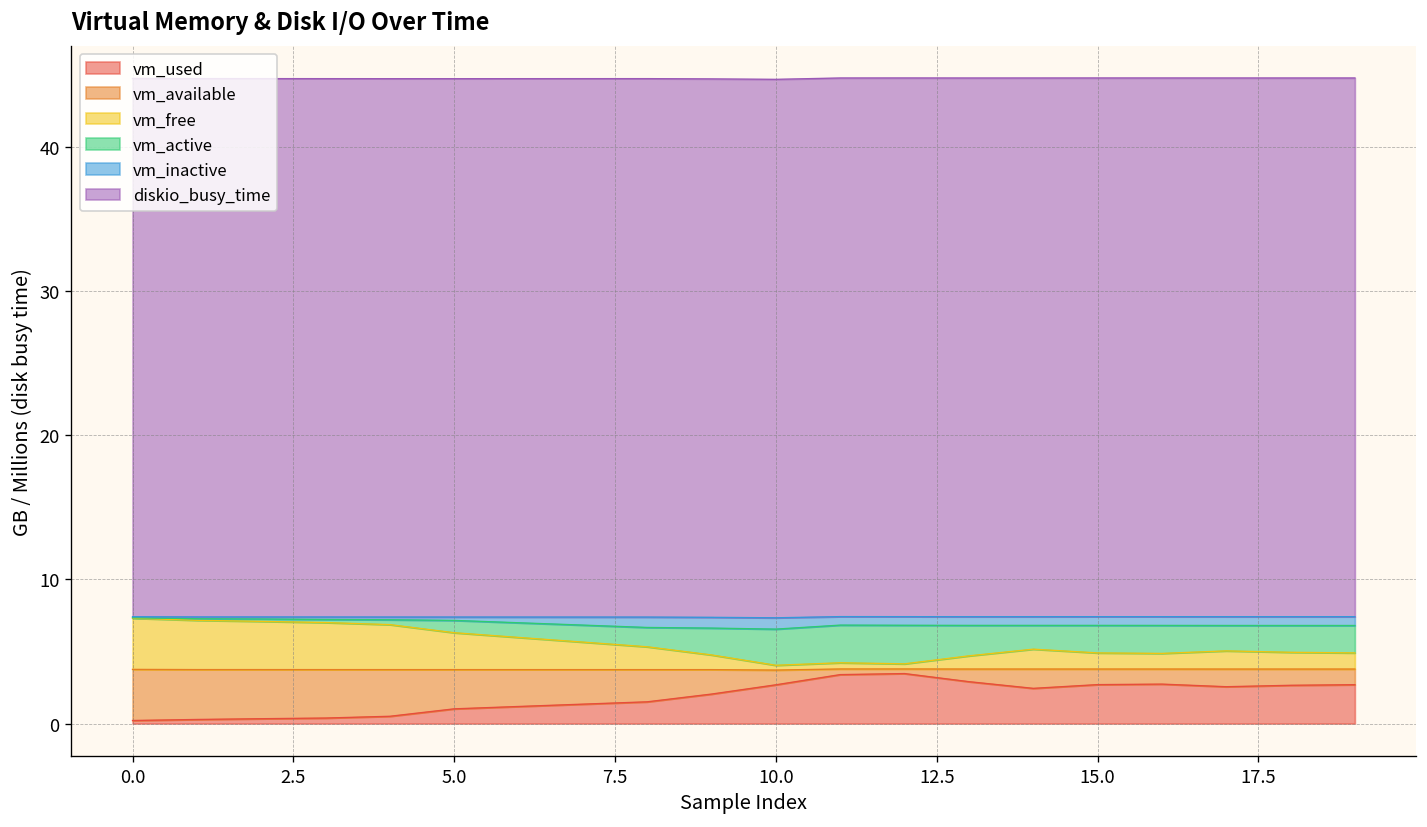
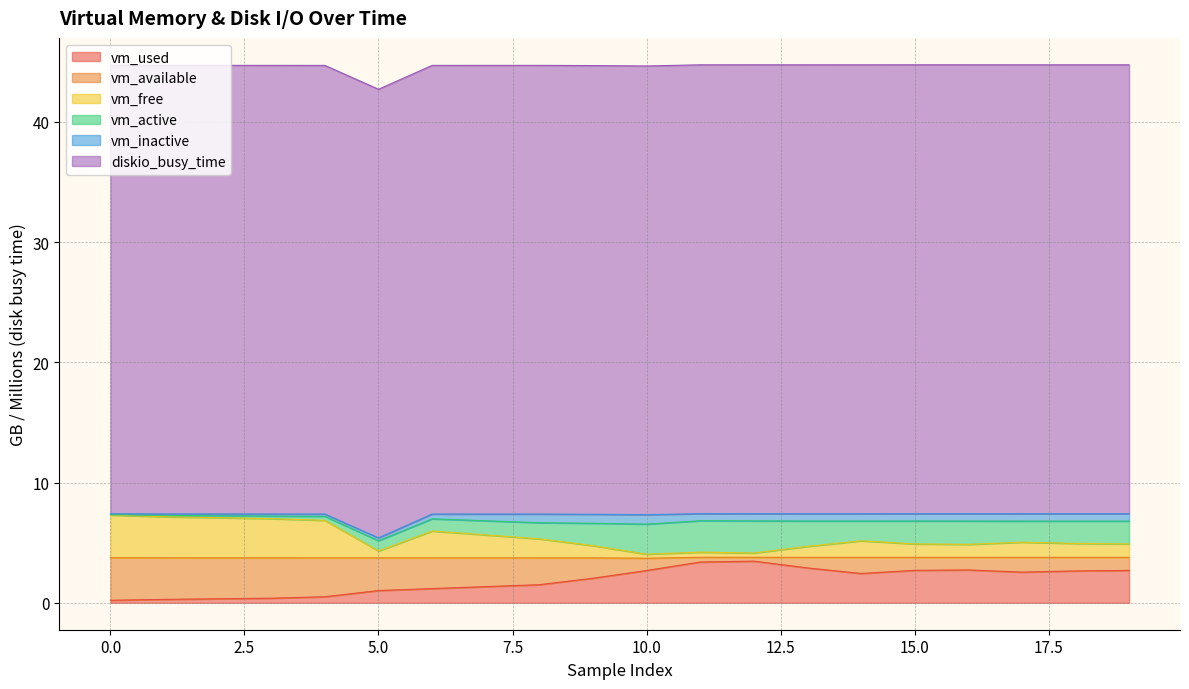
vm_free, 5.0: 2.6 -> 0.6
